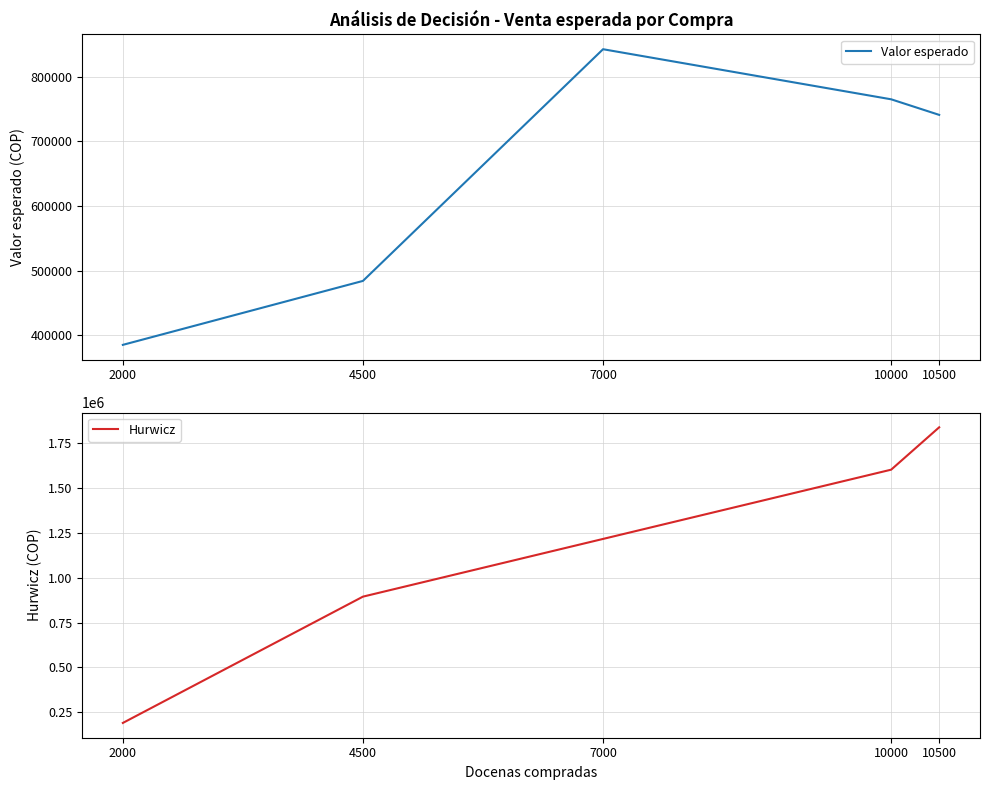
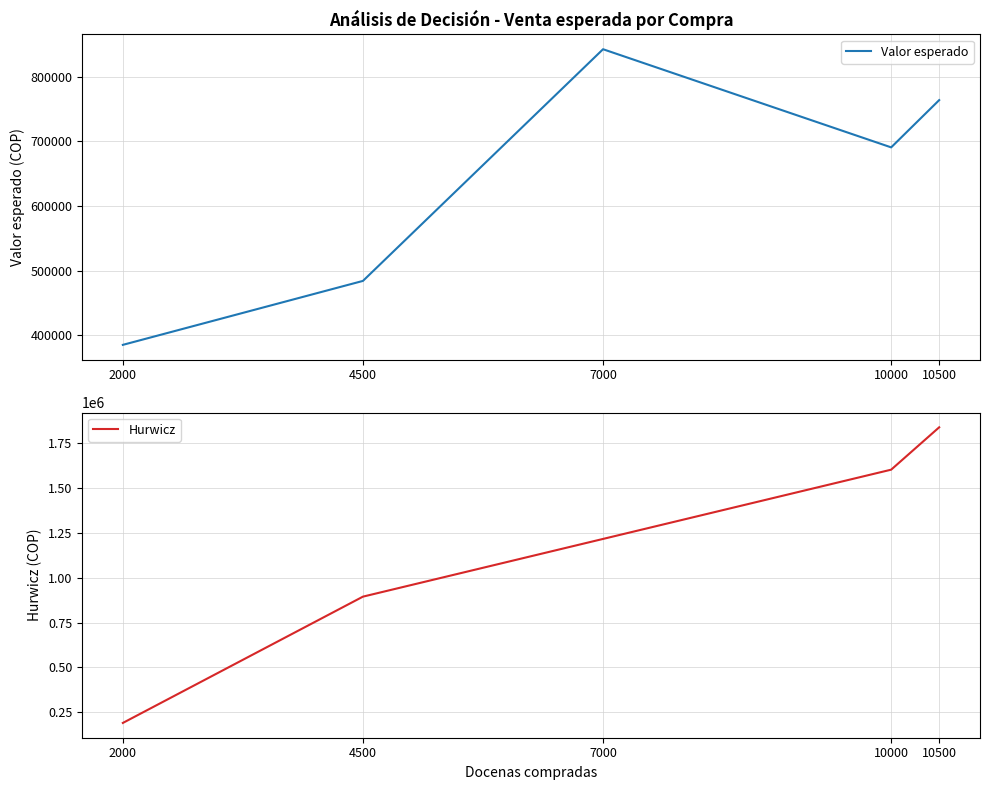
Análisis de Decisión - Venta esperada por Compra, 10000: 770000 -> 690000
Análisis de Decisión - Venta esperada por Compra, 10500: 740000 -> 760000
